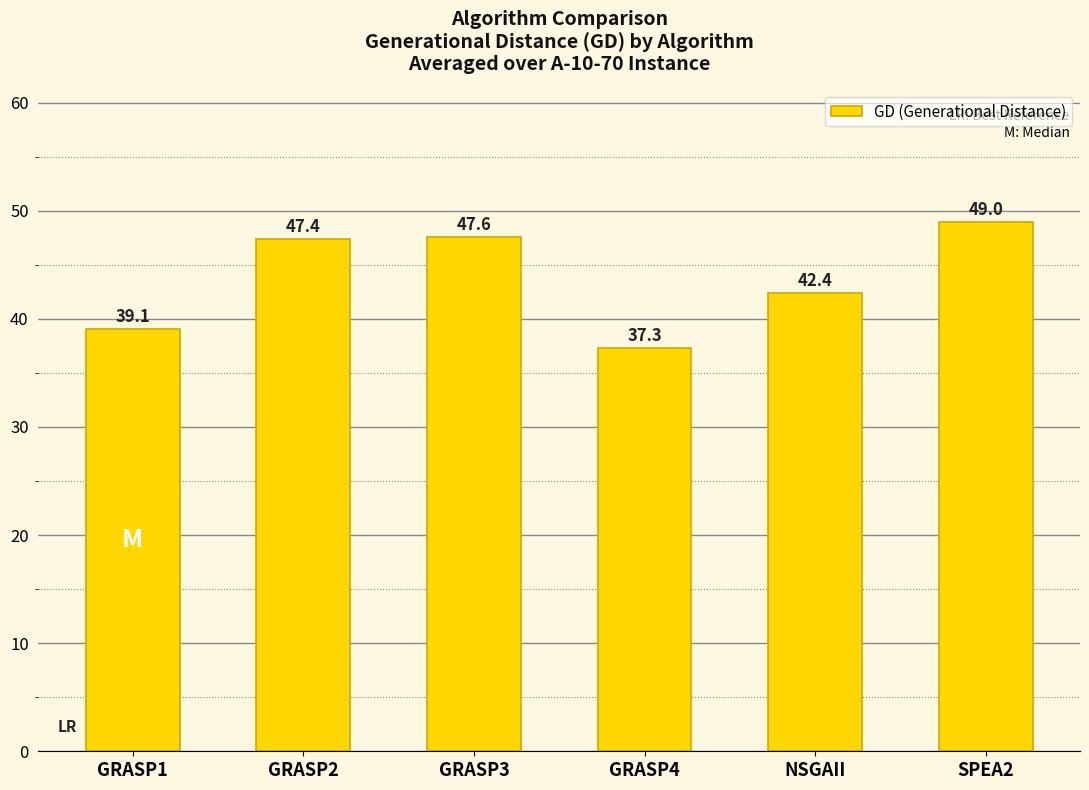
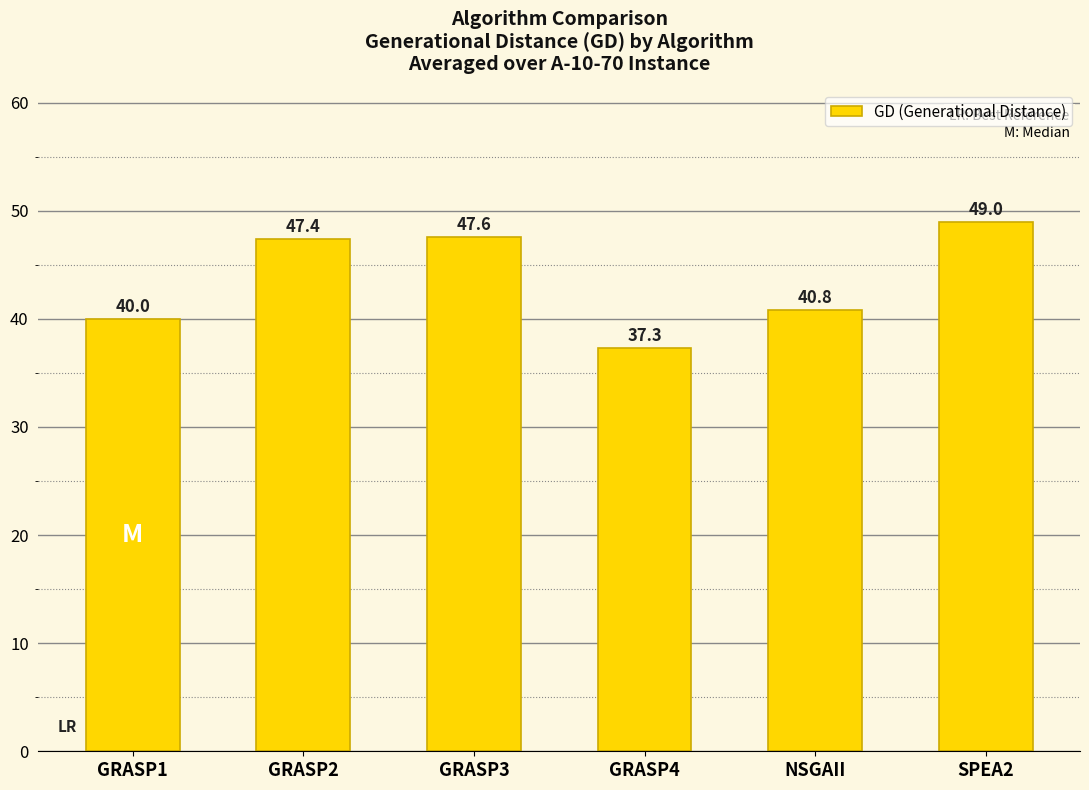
GRASP1: 39.1 -> 40.0
NSGAII: 42.4 -> 40.8
